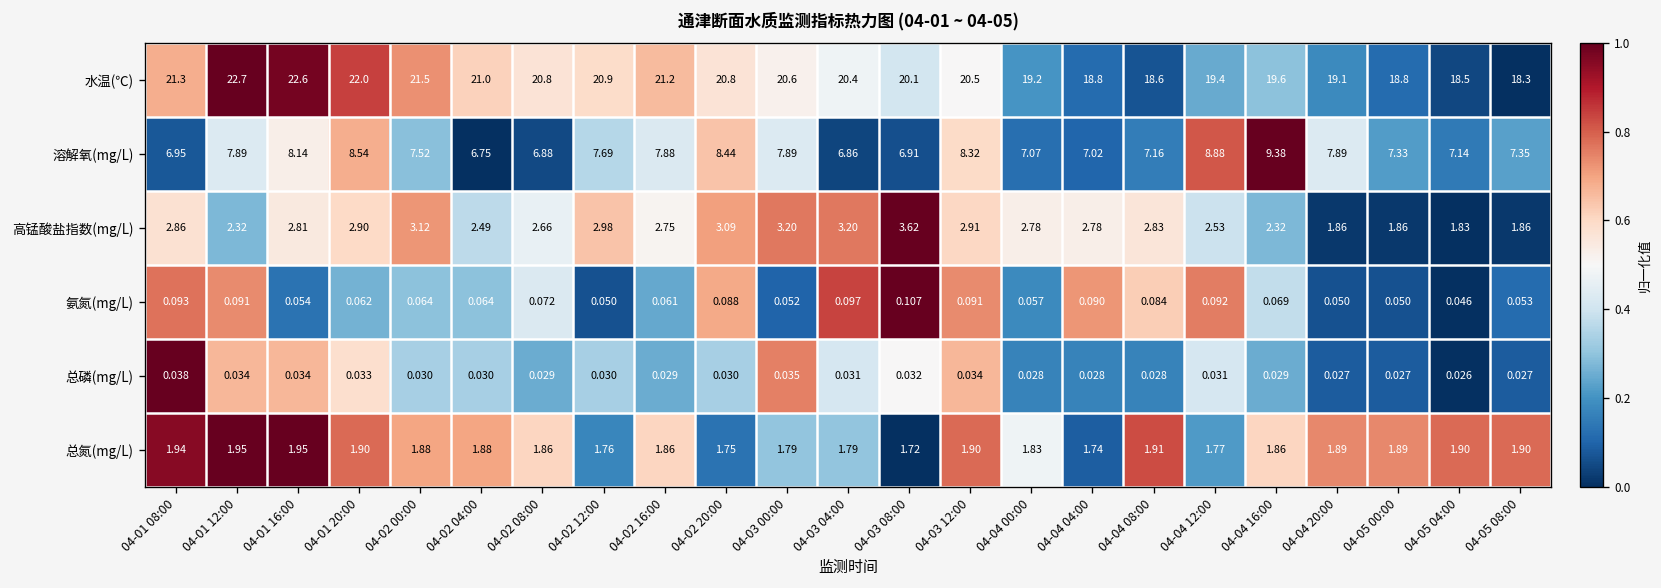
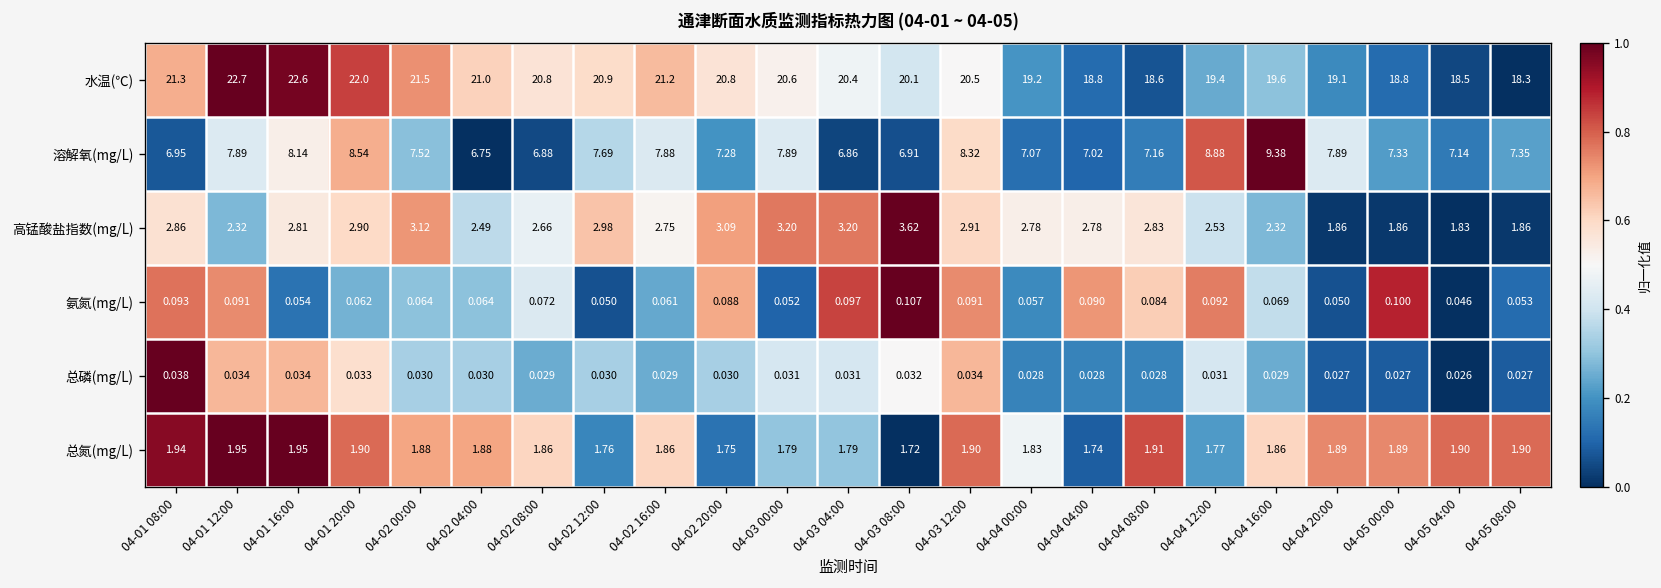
溶解氧(mg/L), 04-02 20:00: 8.44 -> 7.28
氨氮(mg/L), 04-05 00:00: 0.050 -> 0.100
总磷(mg/L), 04-03 00:00: 0.035 -> 0.031
